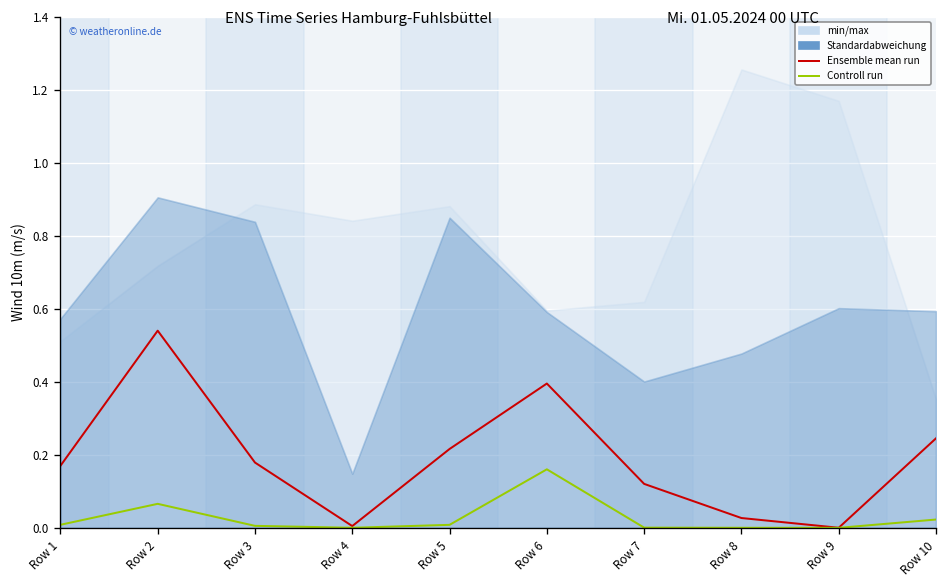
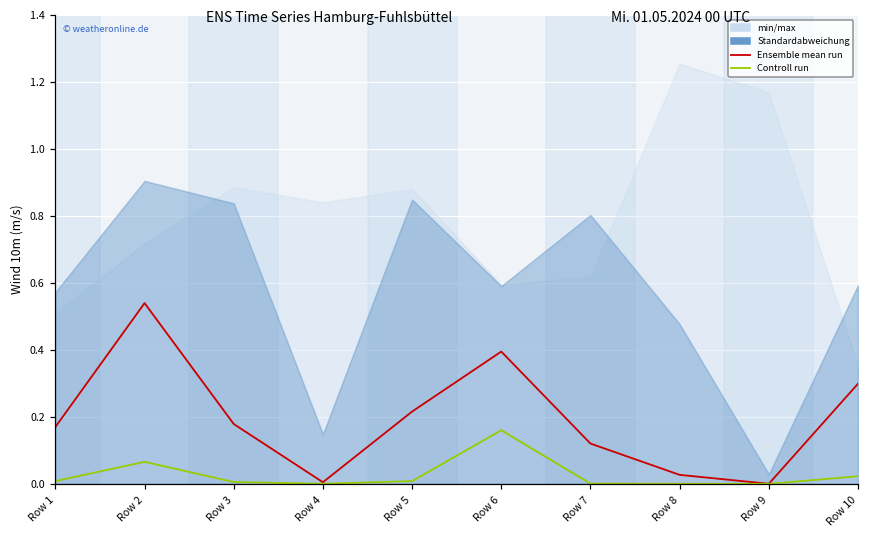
Standardabweichung, Row 7: 0.40 -> 0.80
Standardabweichung, Row 9: 0.60 -> 0.03
Ensemble mean run, Row 10: 0.25 -> 0.30
